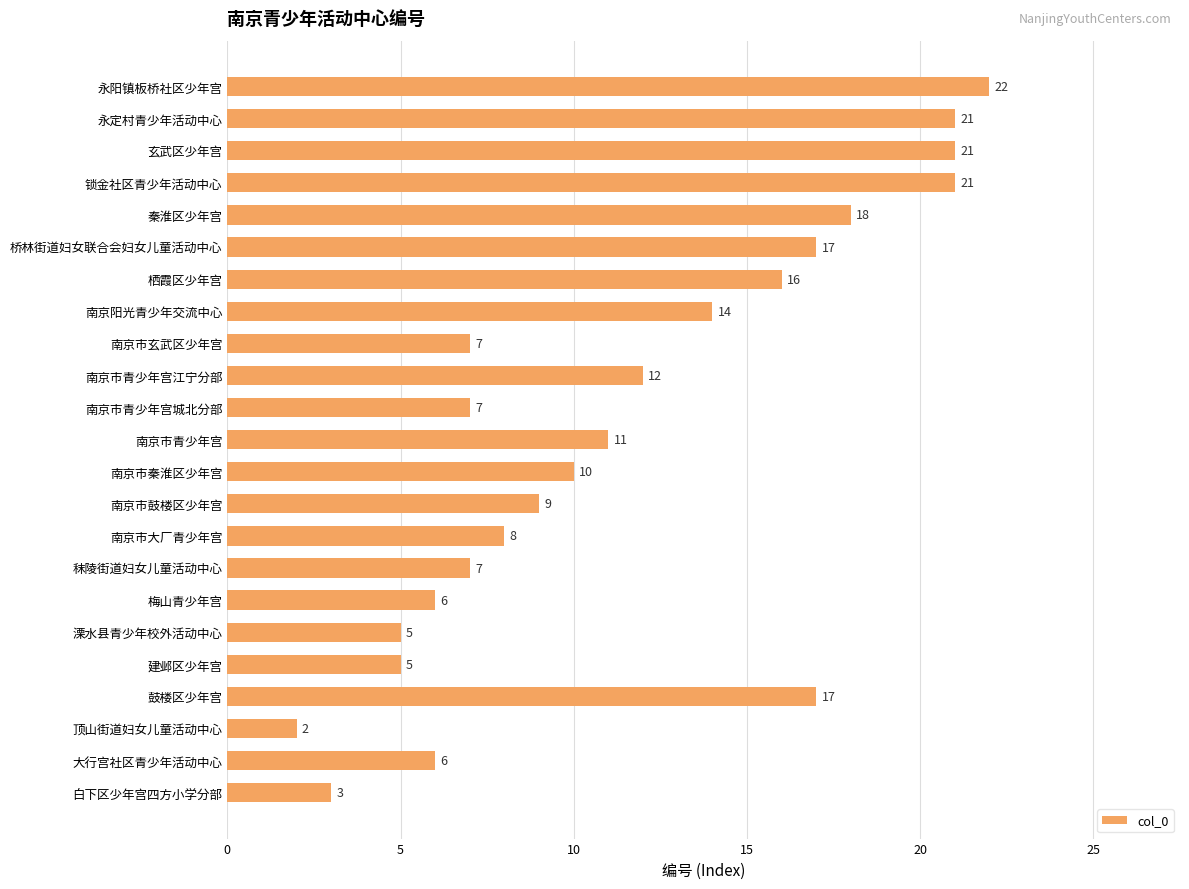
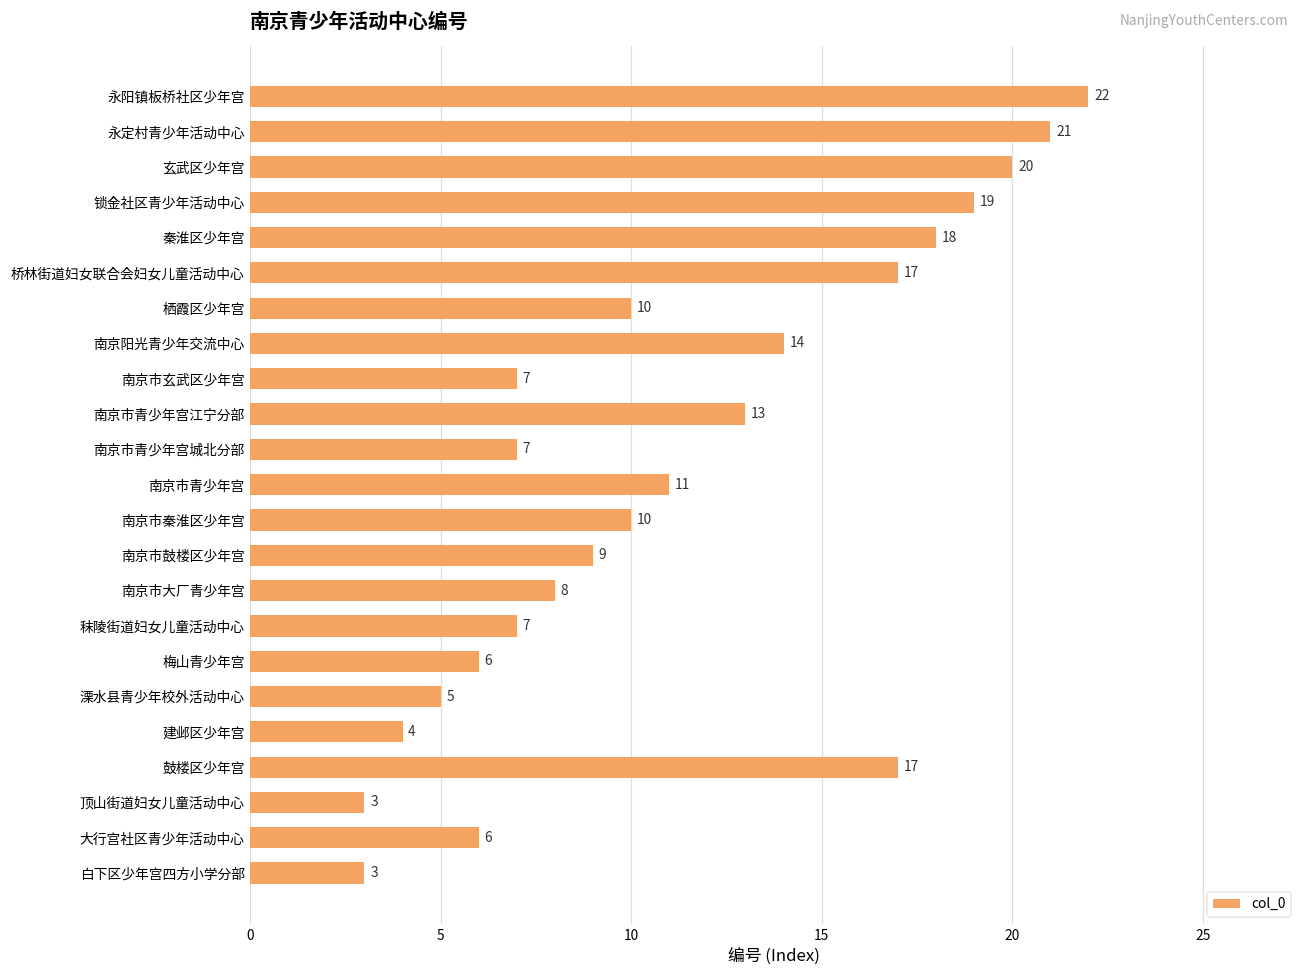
玄武区少年宫: 21 -> 20
锁金社区青少年活动中心: 21 -> 19
栖霞区少年宫: 16 -> 10
南京市青少年宫江宁分部: 12 -> 13
建邺区少年宫: 5 -> 4
顶山街道妇女儿童活动中心: 2 -> 3
